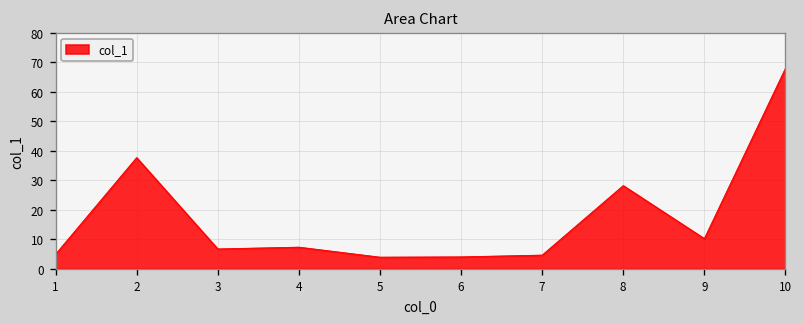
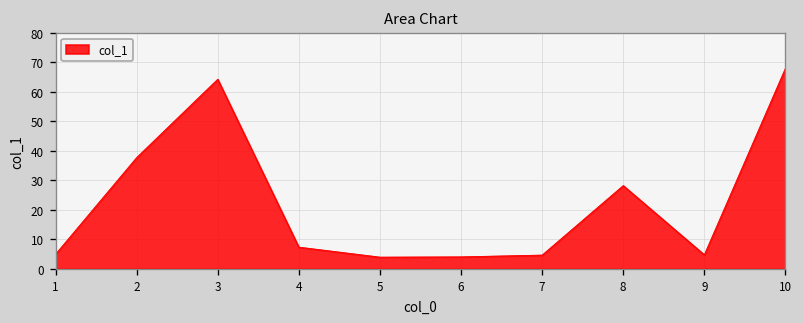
3: 7 -> 64
9: 10 -> 5
